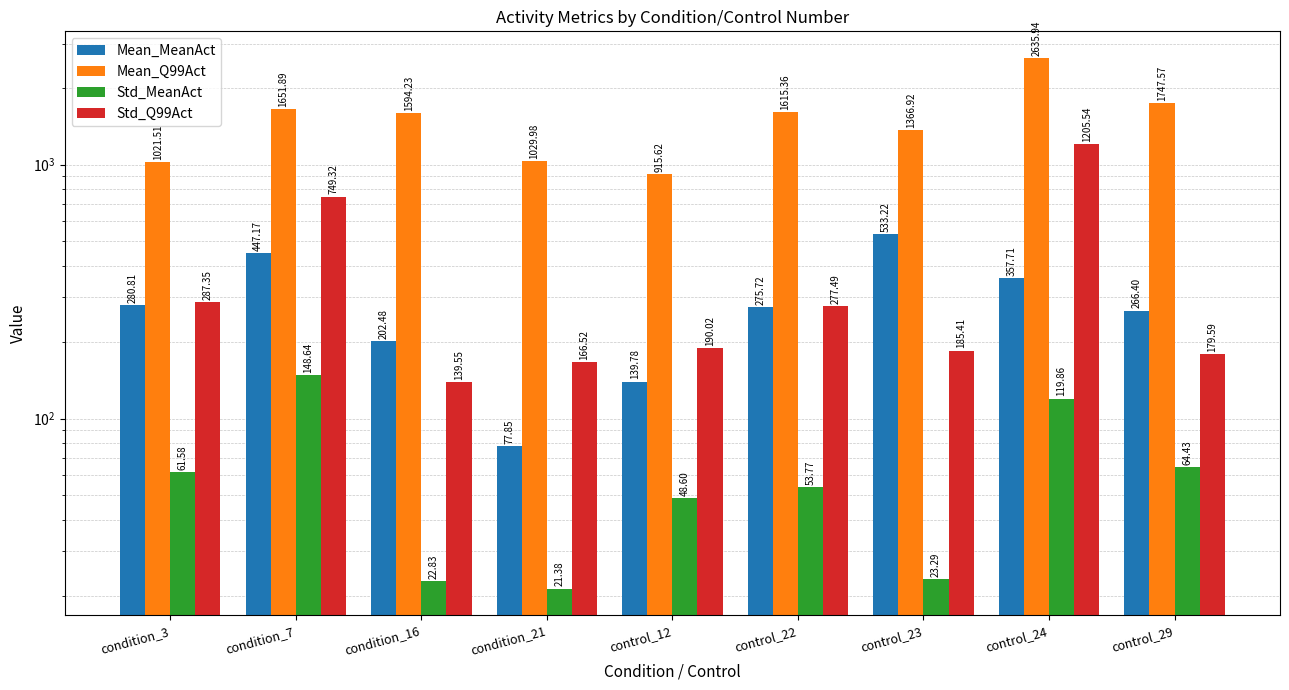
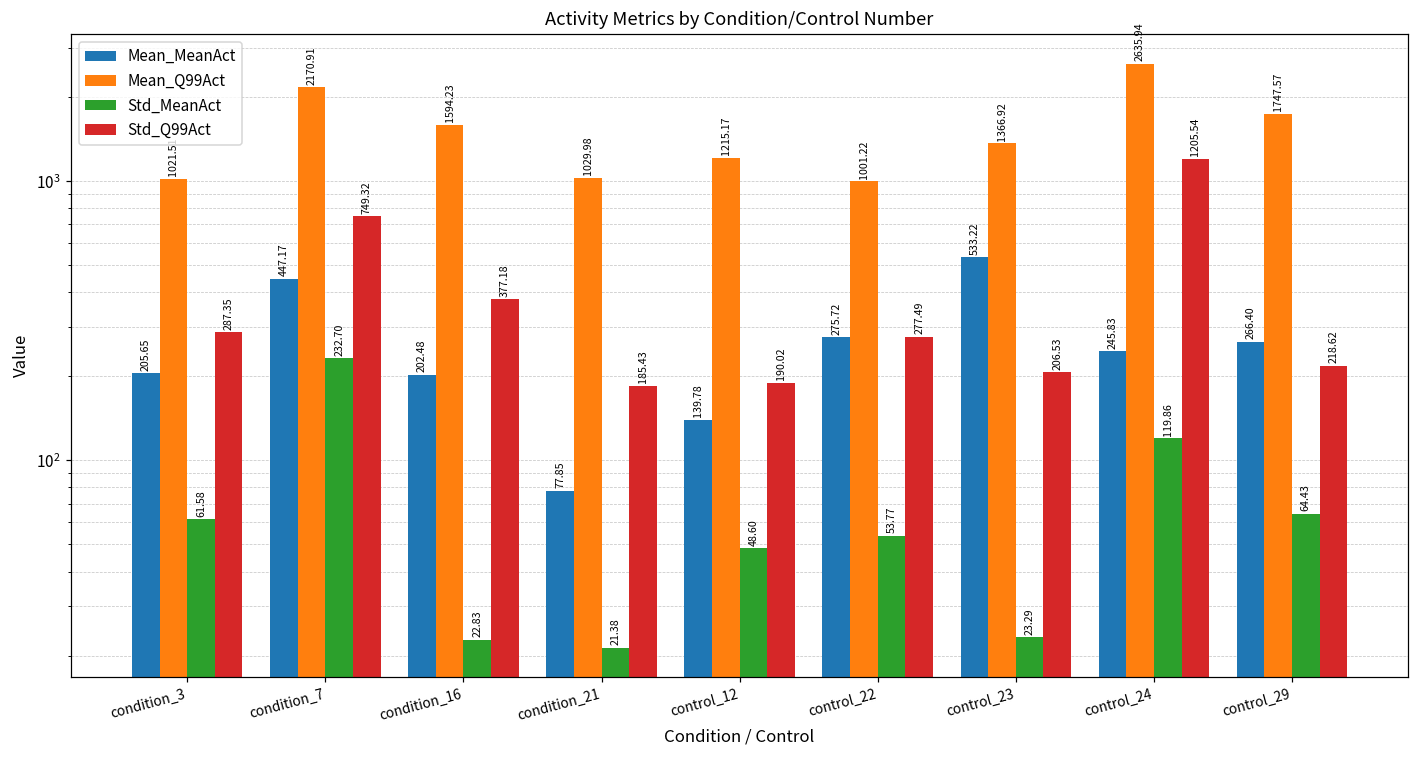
Mean_MeanAct, condition_3: 280.81 -> 205.65
Mean_Q99Act, condition_7: 1651.89 -> 2170.91
Std_MeanAct, condition_7: 148.64 -> 232.70
Std_Q99Act, condition_16: 139.55 -> 377.18
Std_Q99Act, condition_21: 166.52 -> 185.43
Mean_Q99Act, control_12: 915.62 -> 1215.17
Mean_Q99Act, control_22: 1615.36 -> 1001.22
Std_Q99Act, control_23: 185.41 -> 206.53
Mean_MeanAct, control_24: 357.71 -> 245.83
Std_Q99Act, control_29: 179.59 -> 218.62
